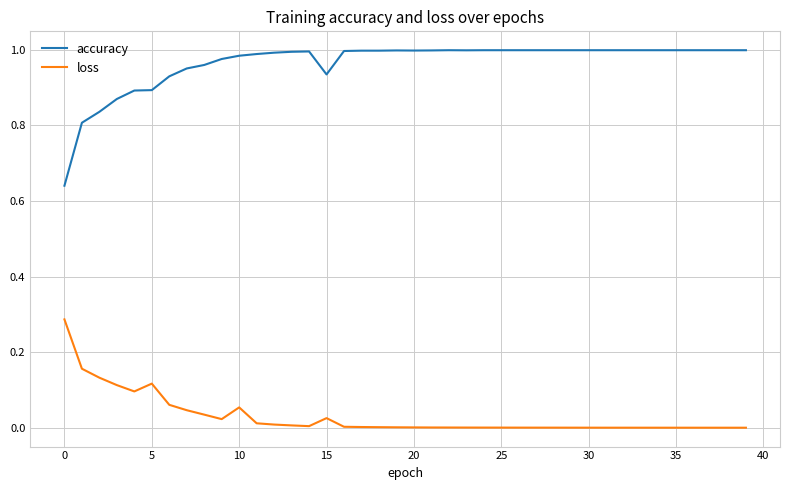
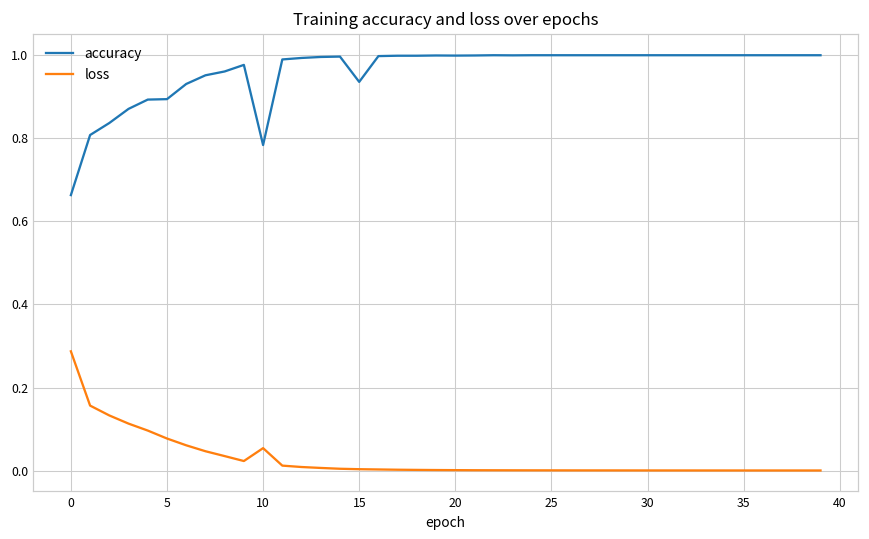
accuracy, 0: 0.64 -> 0.66
loss, 5: 0.12 -> 0.08
accuracy, 10: 0.98 -> 0.78
loss, 15: 0.03 -> 0.00
